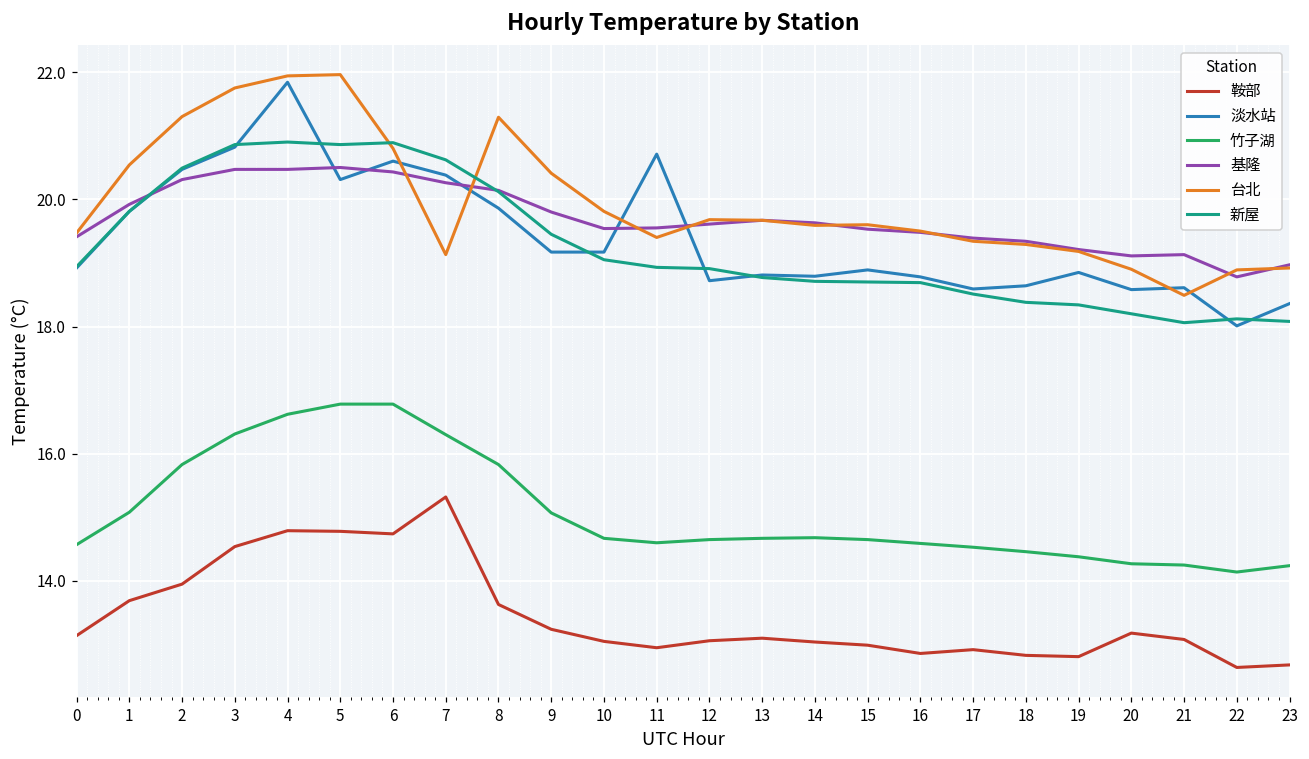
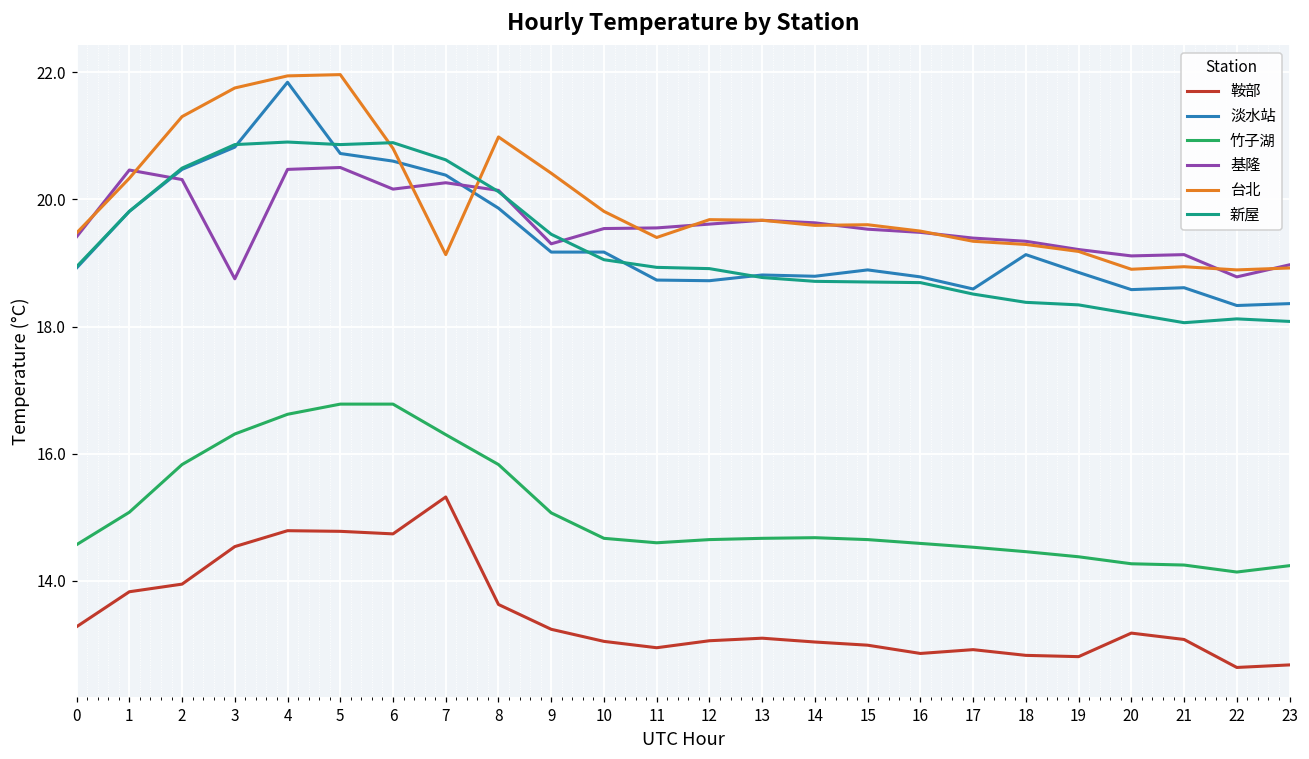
鞍部, 0: 13.1 -> 13.3
鞍部, 1: 13.7 -> 13.8
基隆, 1: 19.9 -> 20.5
台北, 1: 20.5 -> 20.3
基隆, 3: 20.5 -> 18.8
淡水站, 5: 20.3 -> 20.7
基隆, 6: 20.4 -> 20.2
台北, 8: 21.3 -> 21.0
基隆, 9: 19.8 -> 19.3
淡水站, 11: 20.7 -> 18.7
淡水站, 18: 18.6 -> 19.1
台北, 21: 18.5 -> 18.9
淡水站, 22: 18.0 -> 18.3
